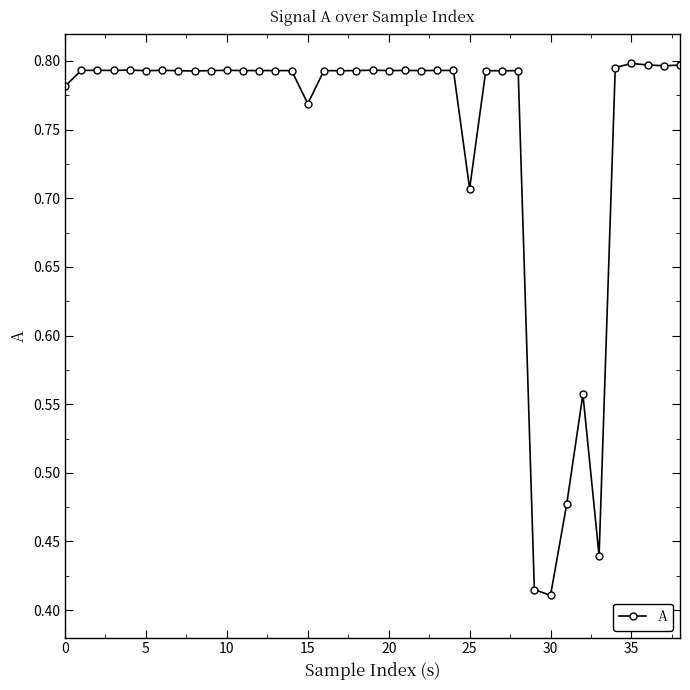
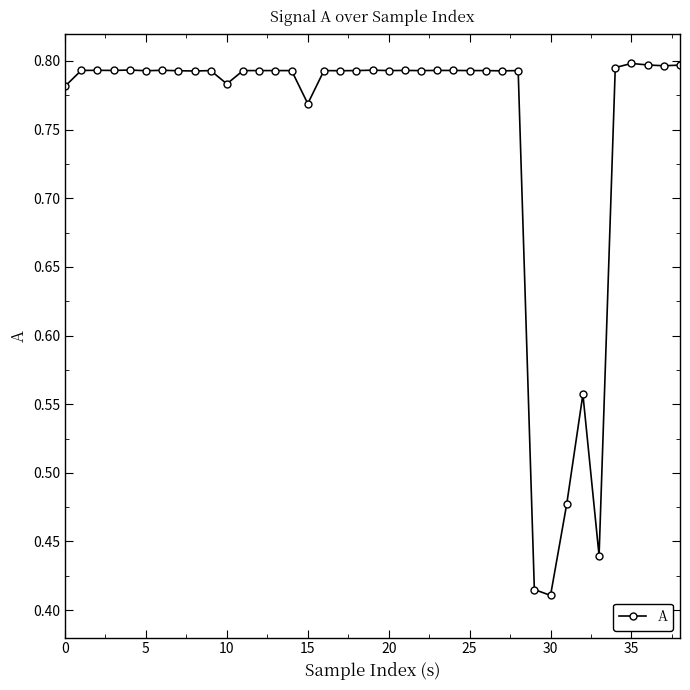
10: 0.793 -> 0.783
25: 0.707 -> 0.793
